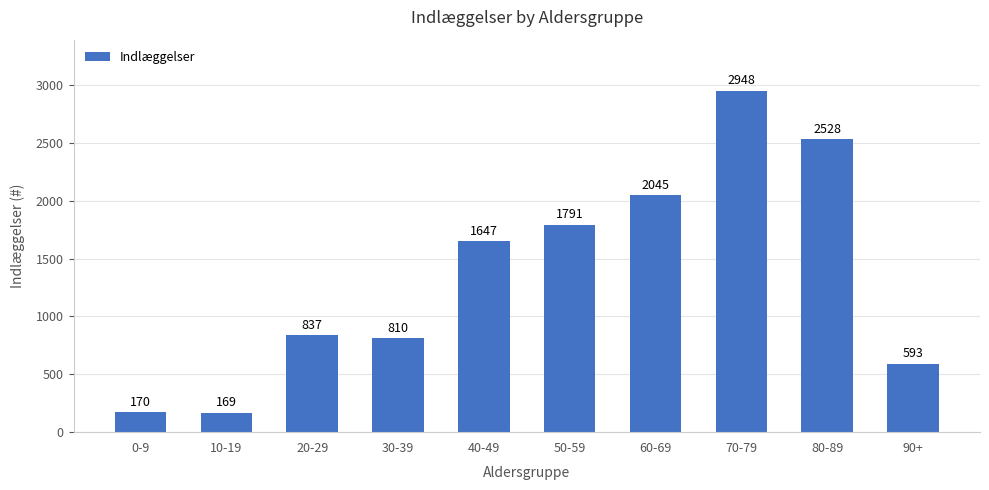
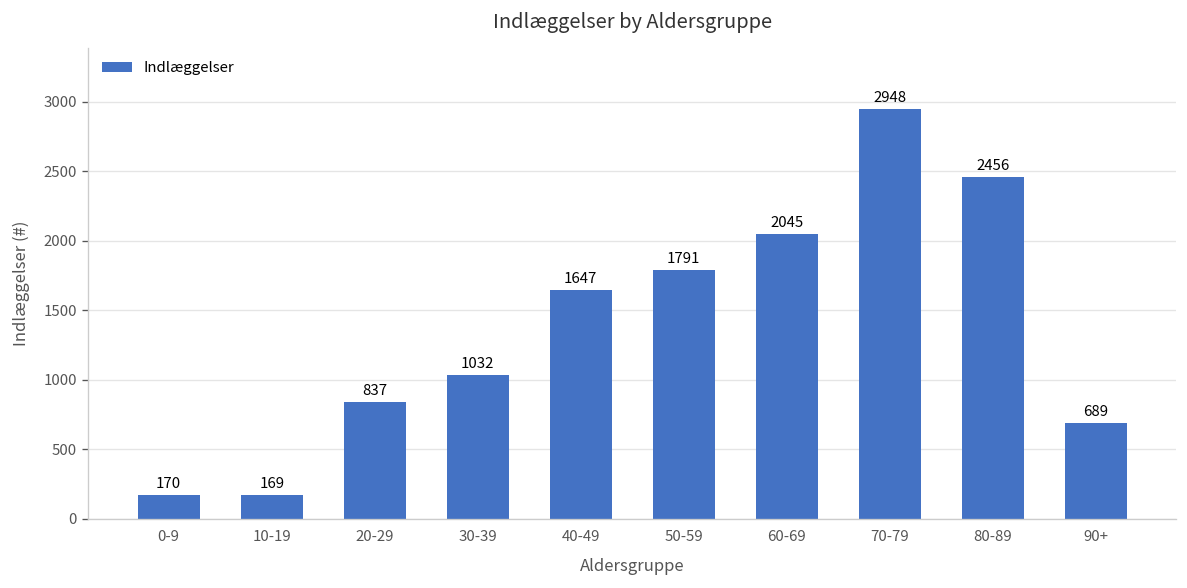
30-39: 810 -> 1032
80-89: 2528 -> 2456
90+: 593 -> 689
